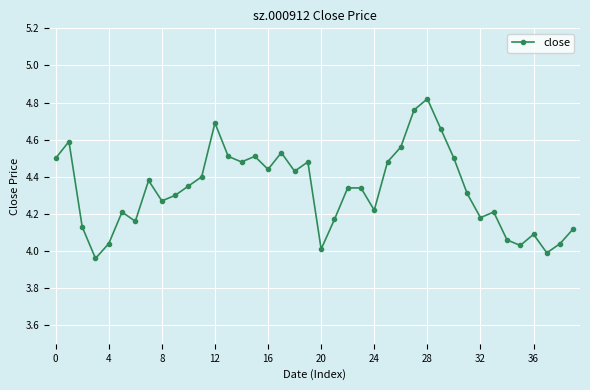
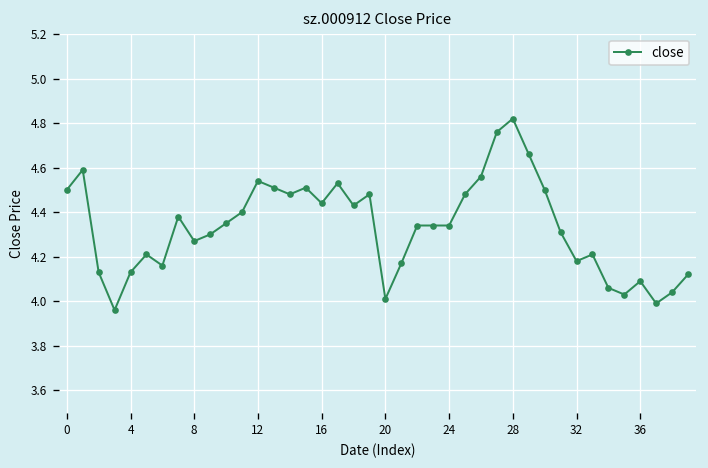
4: 4.04 -> 4.13
12: 4.69 -> 4.54
24: 4.22 -> 4.34
